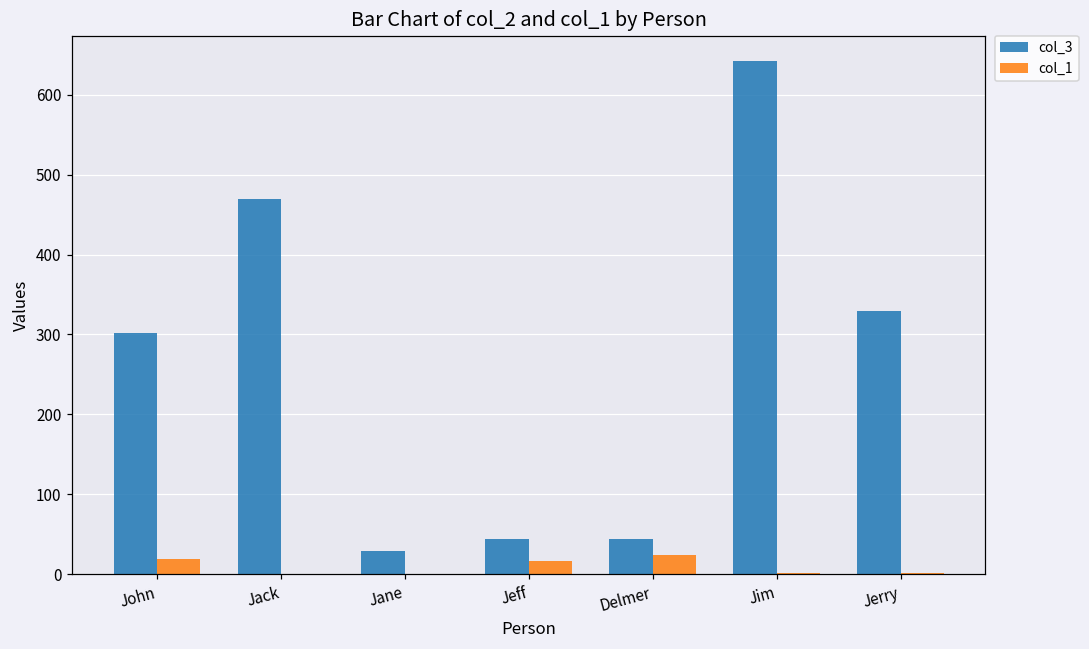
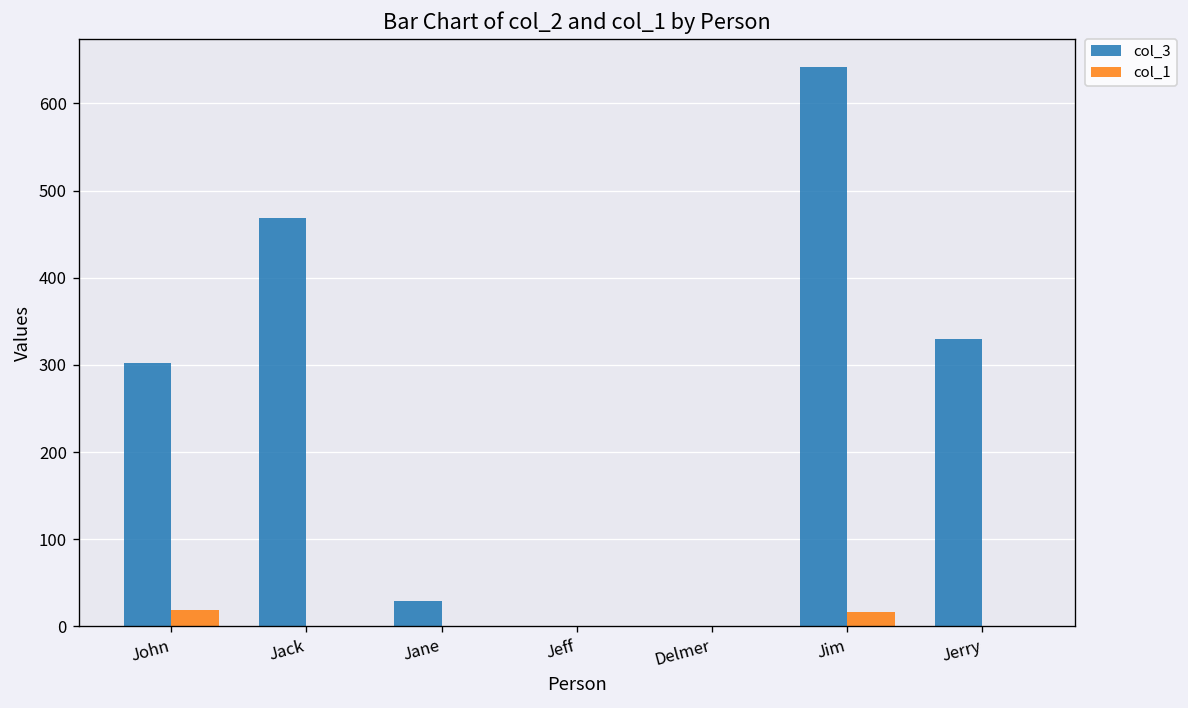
col_3, Jeff: 40 -> 0
col_1, Jeff: 20 -> 0
col_3, Delmer: 40 -> 0
col_1, Delmer: 20 -> 0
col_1, Jim: 0 -> 20
